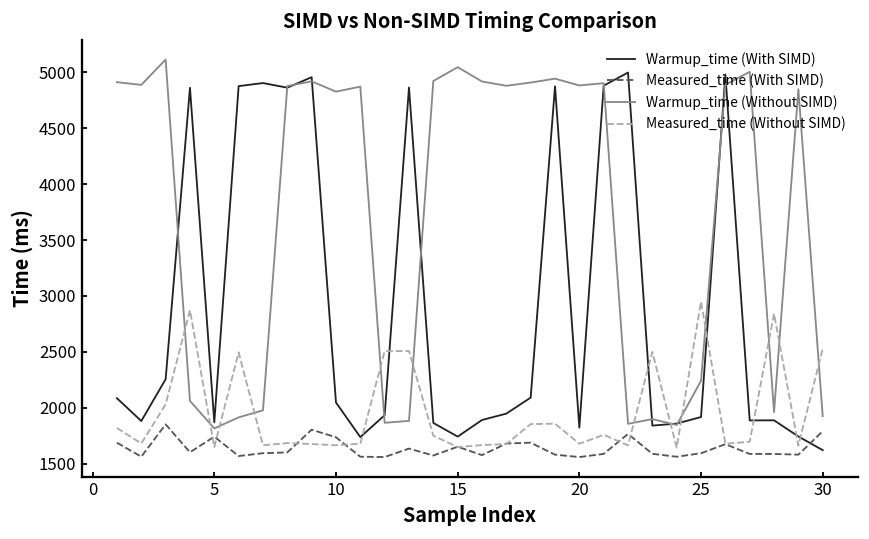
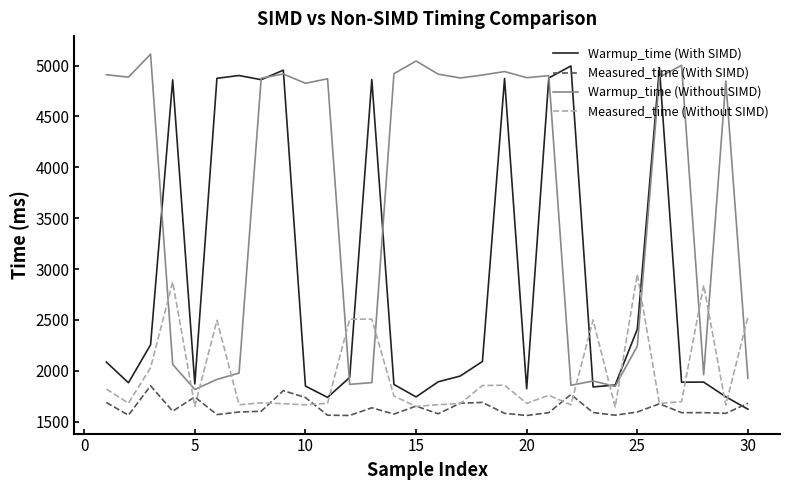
Warmup_time (With SIMD), 10: 2050 -> 1850
Warmup_time (With SIMD), 25: 1920 -> 2410
Measured_time (With SIMD), 30: 1790 -> 1680
